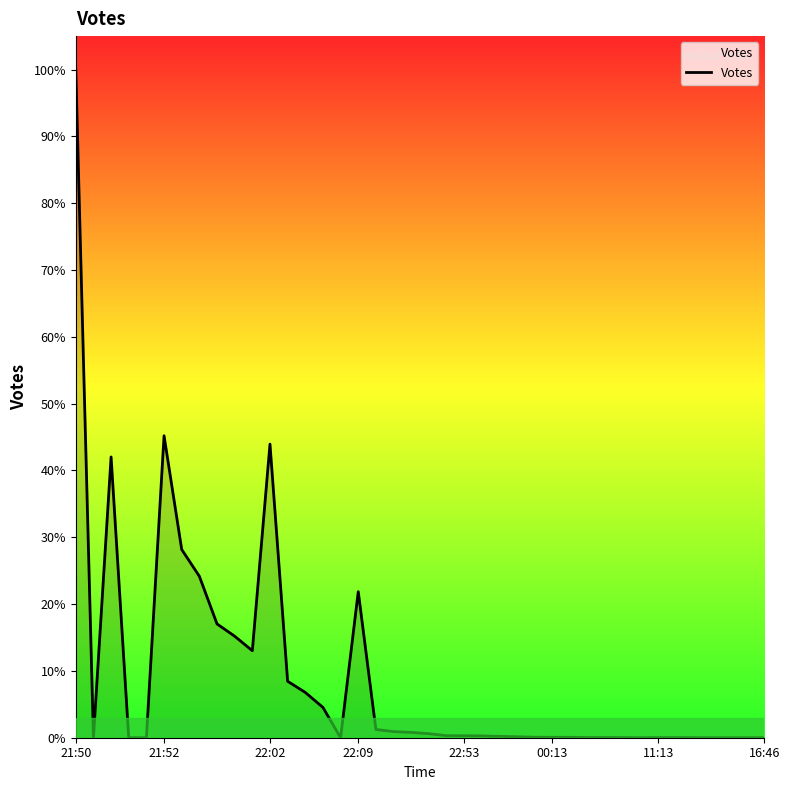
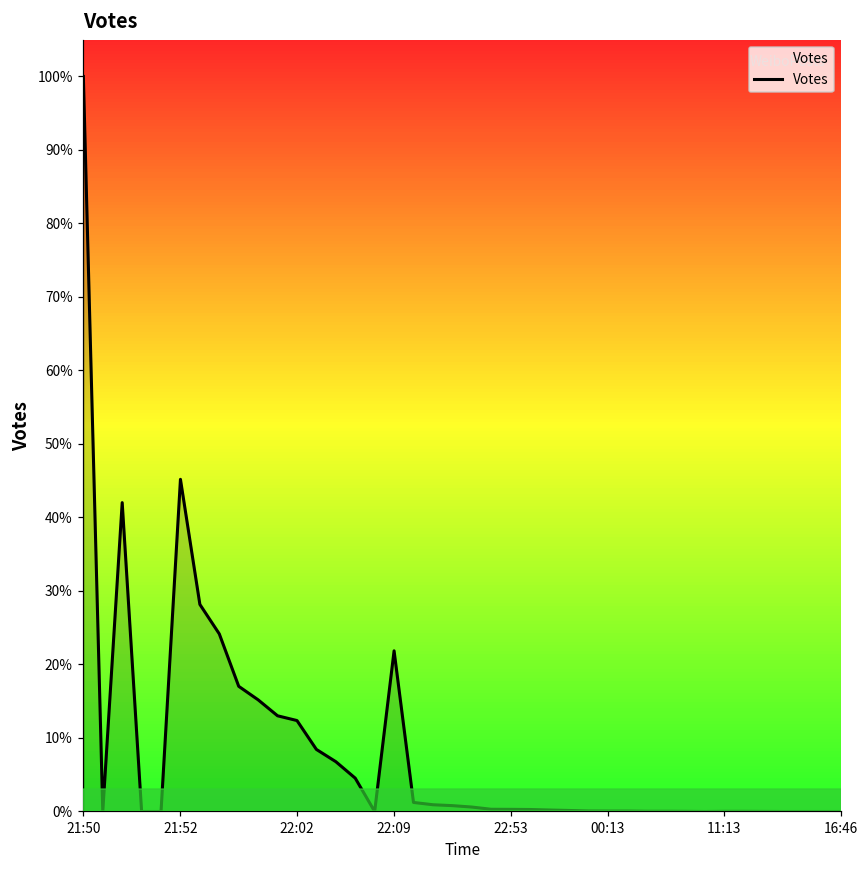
22:02: 44% -> 12%
